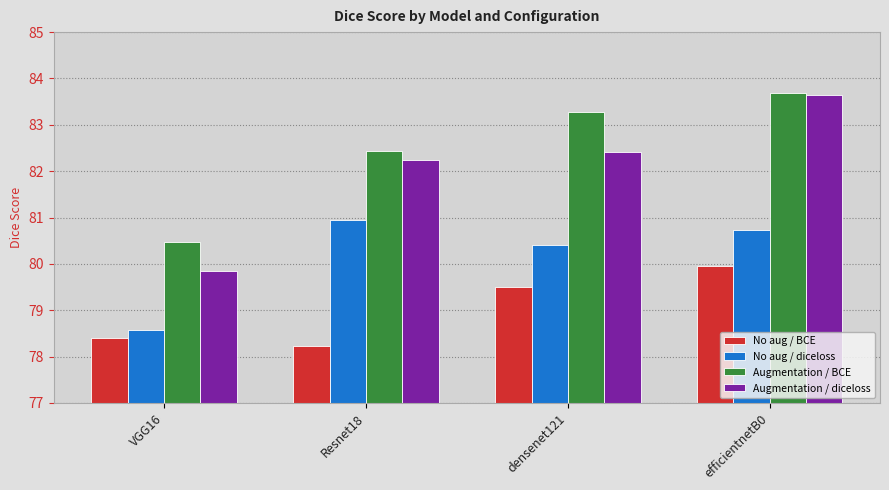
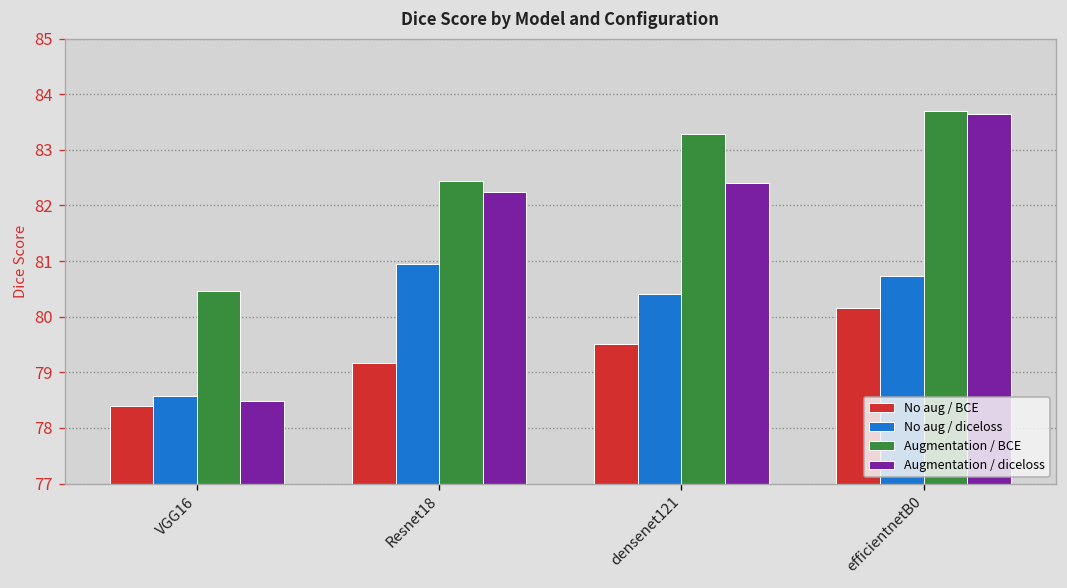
Augmentation / diceloss, VGG16: 79.8 -> 78.5
No aug / BCE, Resnet18: 78.2 -> 79.2
No aug / BCE, efficientnetB0: 80.0 -> 80.2
